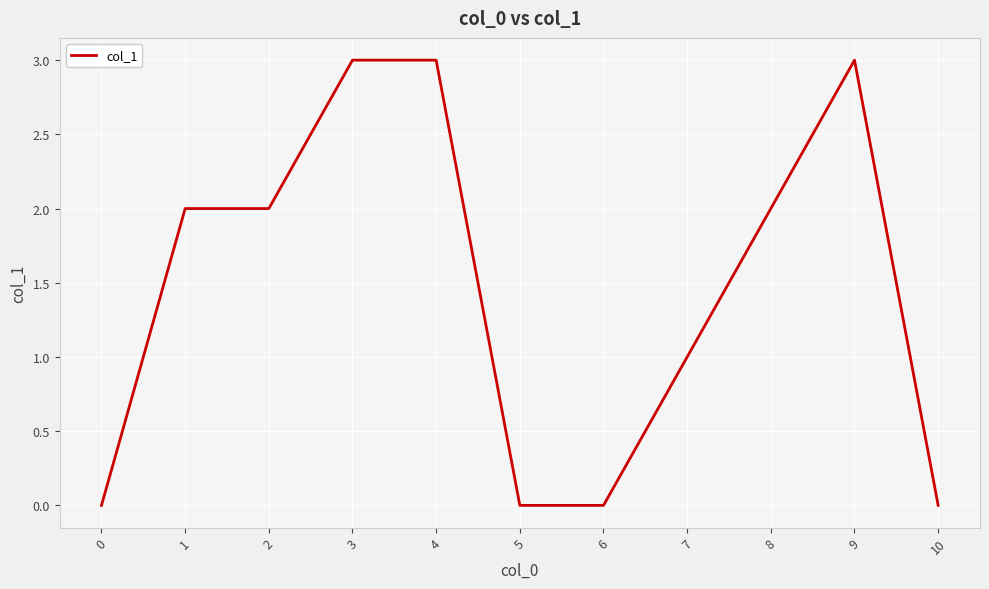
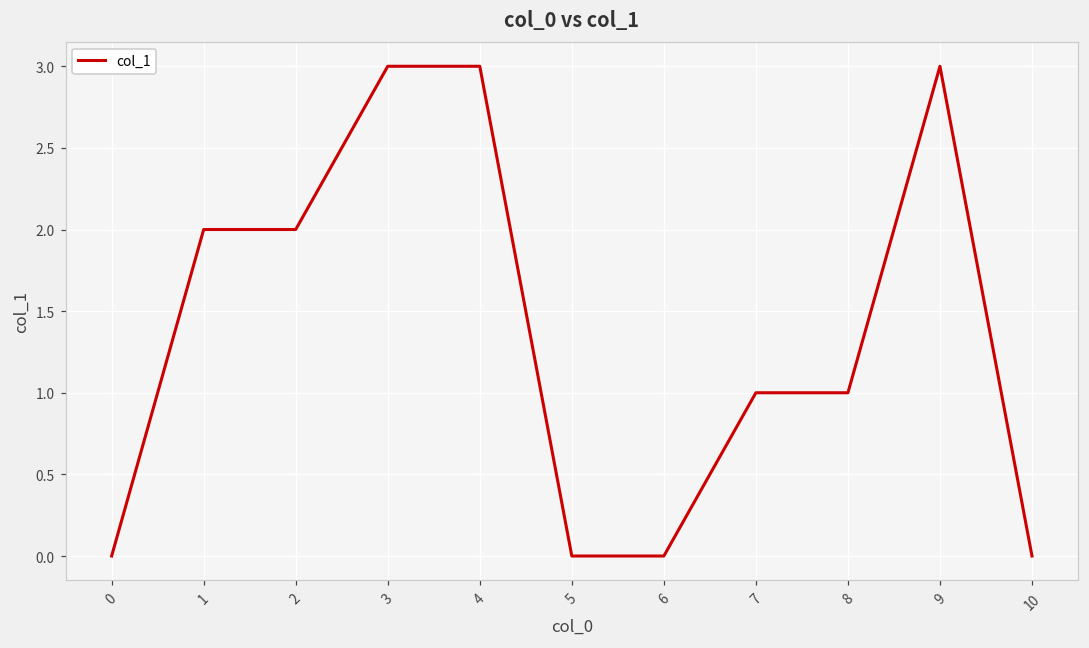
8: 2 -> 1
